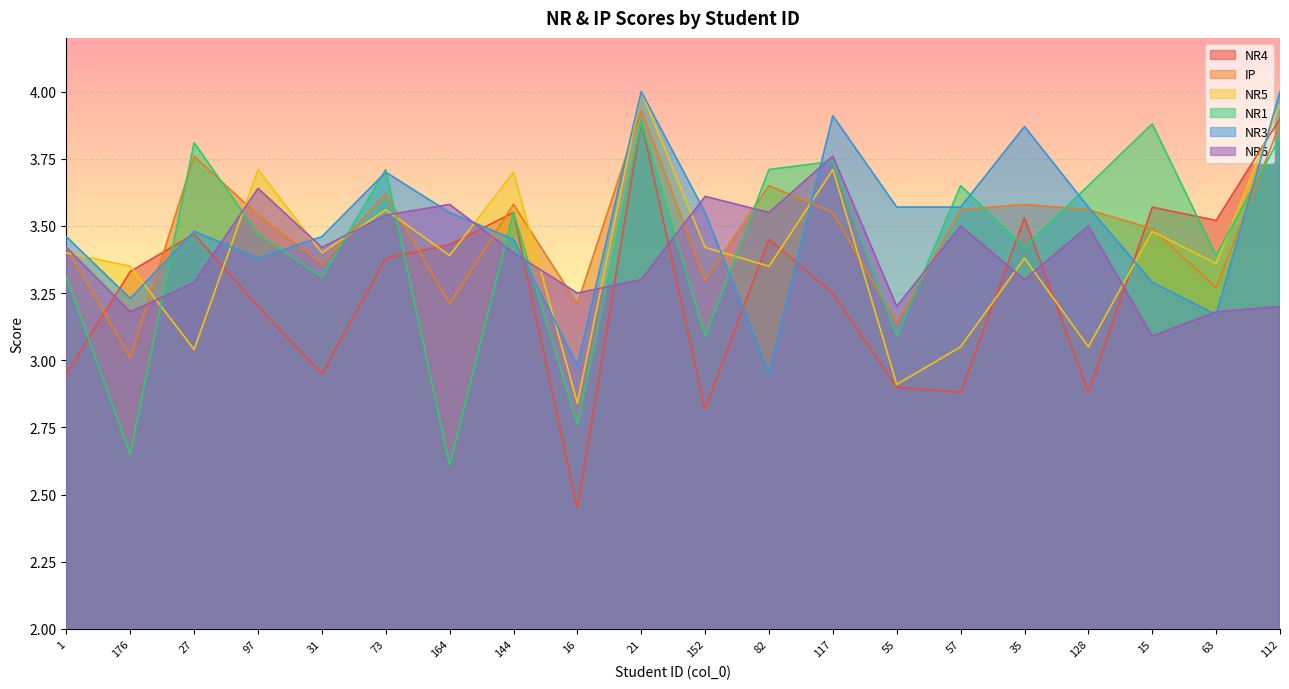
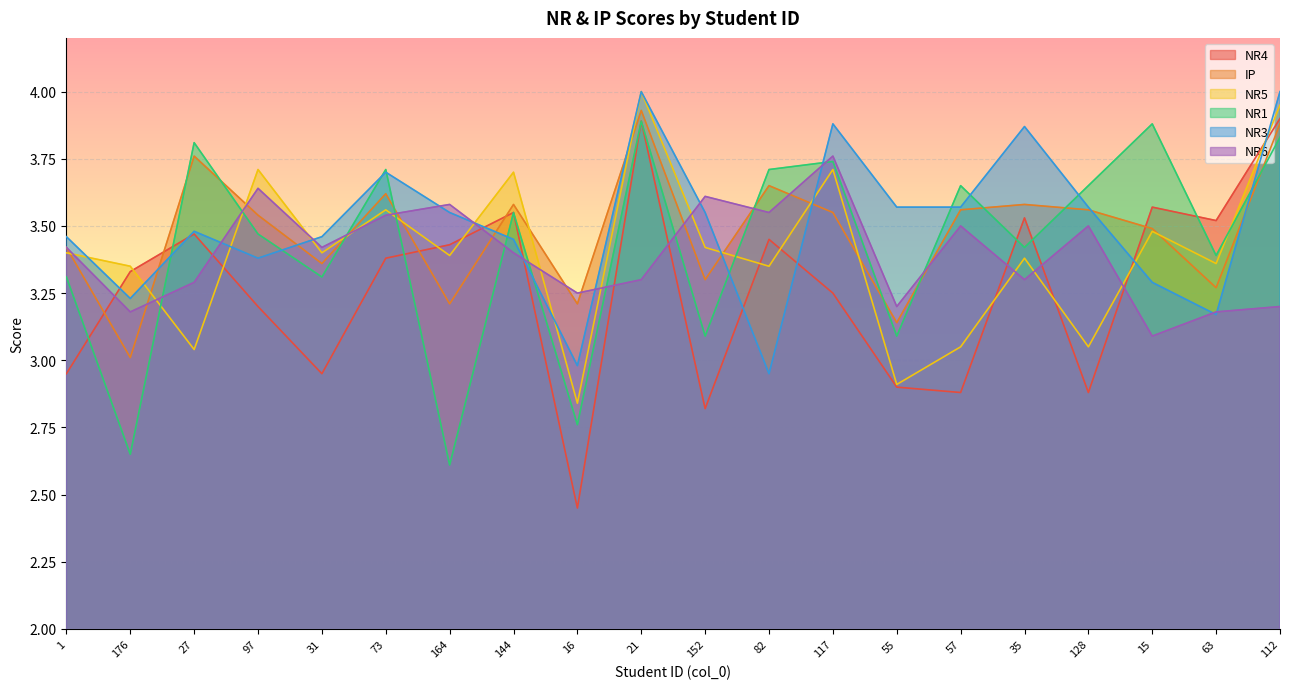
NR3, 117: 3.91 -> 3.88
